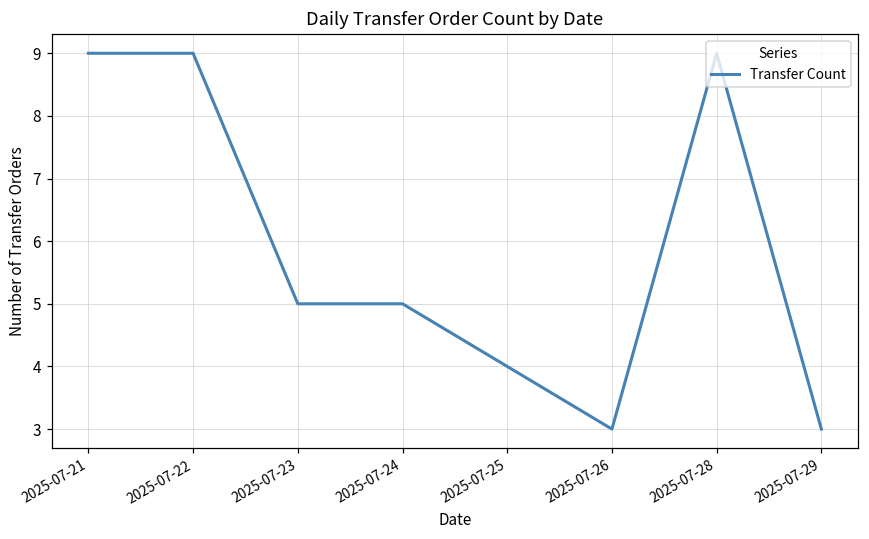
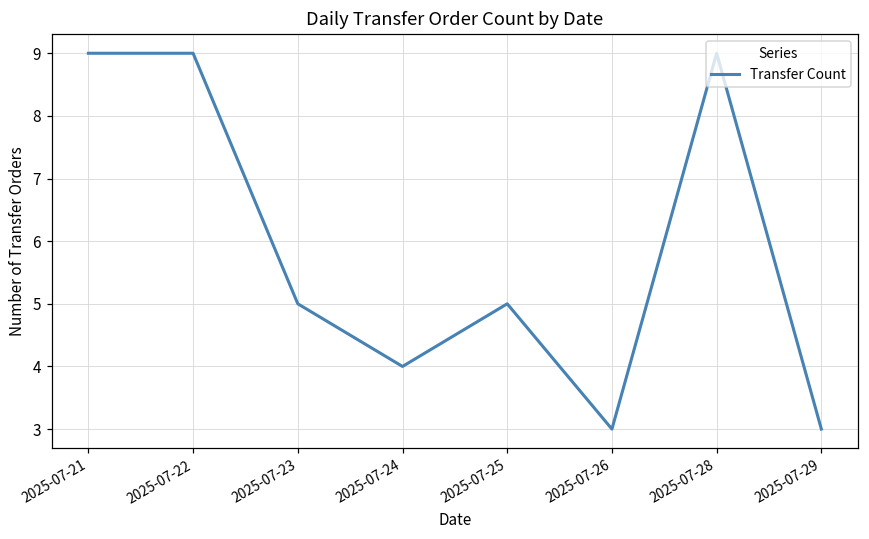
2025-07-24: 5 -> 4
2025-07-25: 4 -> 5
